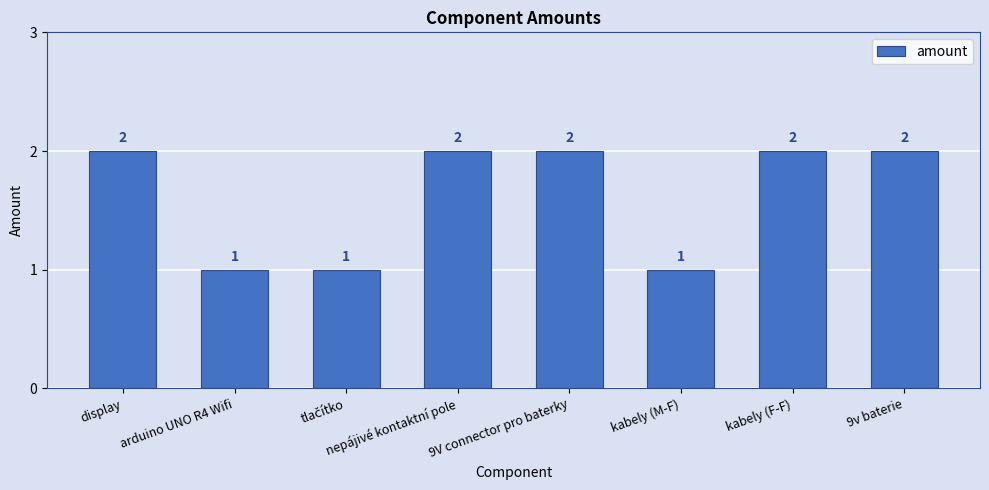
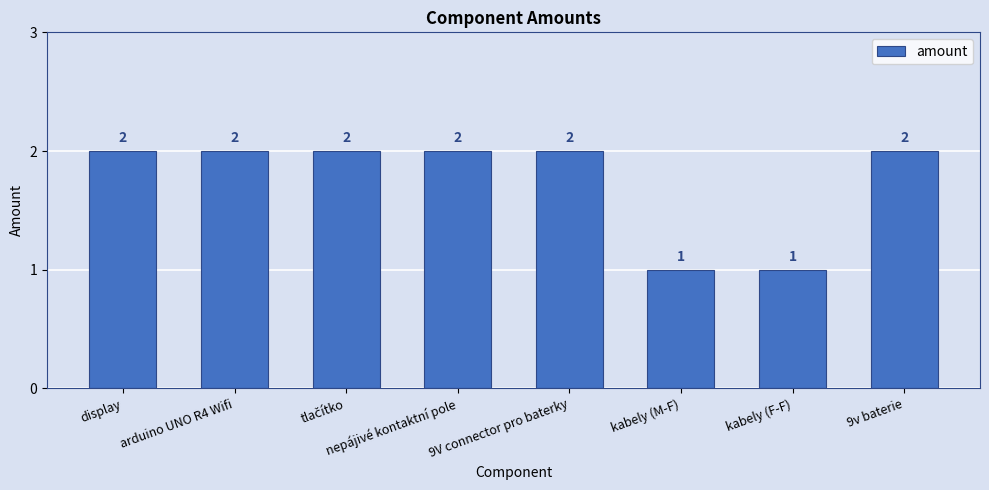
arduino UNO R4 Wifi: 1 -> 2
tlačítko: 1 -> 2
kabely (F-F): 2 -> 1
